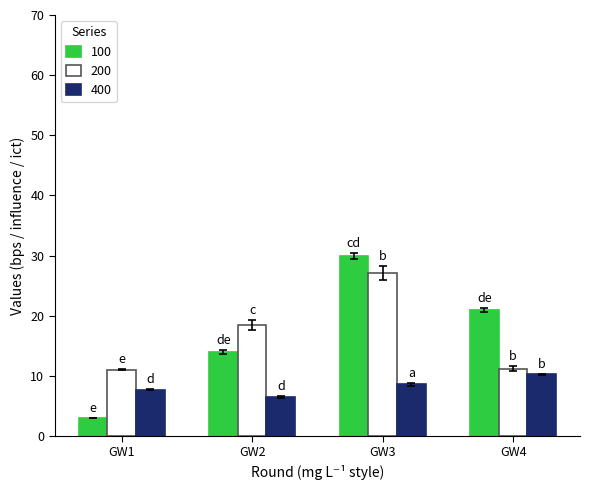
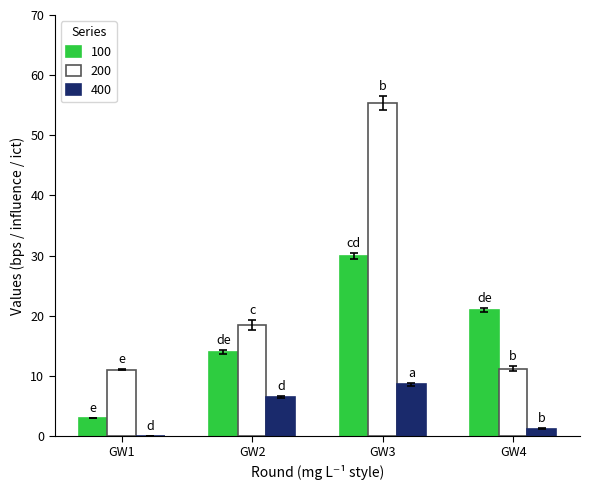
400, GW1: 8 -> 0
200, GW3: 27 -> 55
400, GW4: 10 -> 1
